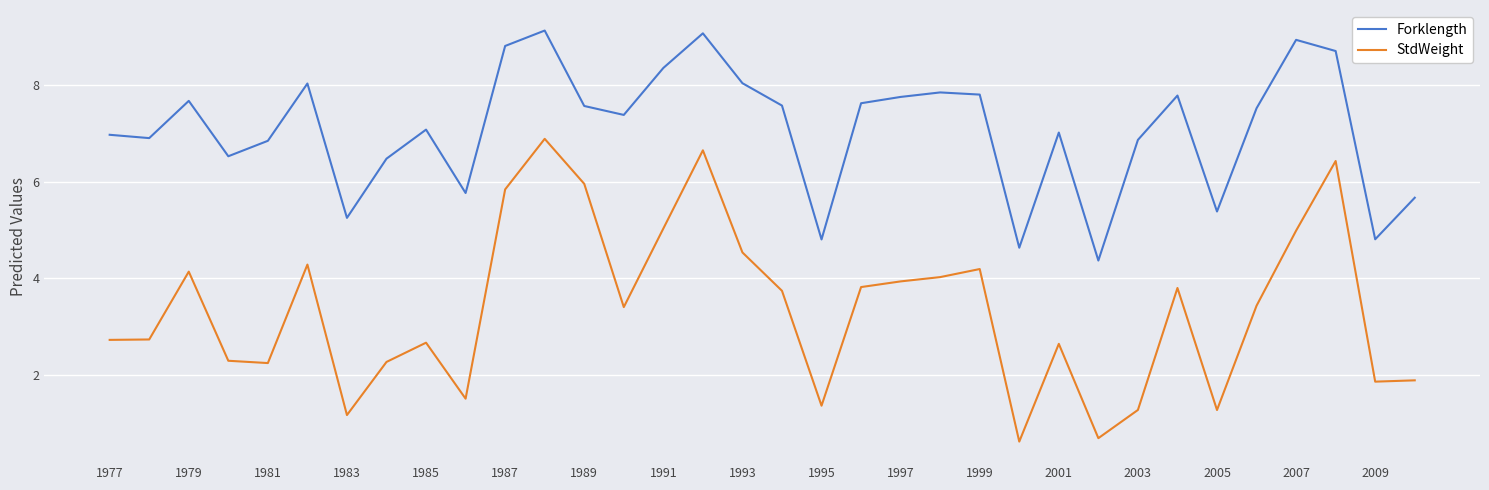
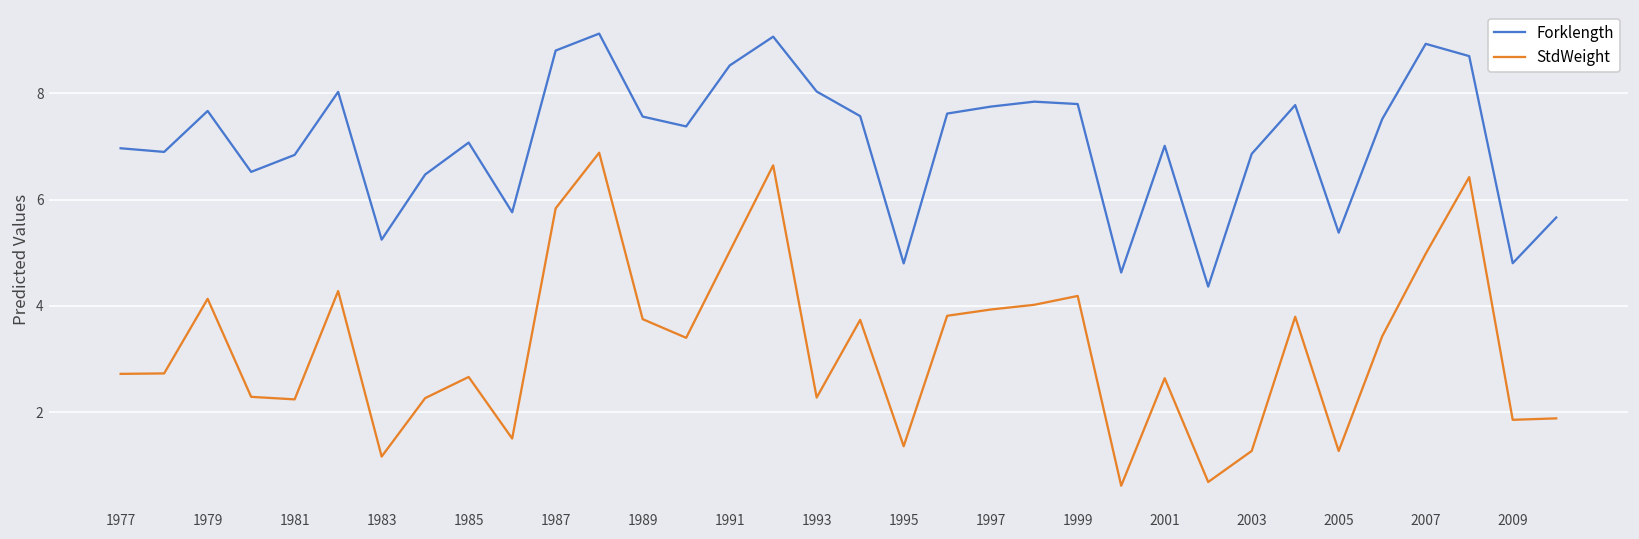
StdWeight, 1989: 6.0 -> 3.8
Forklength, 1991: 8.4 -> 8.5
StdWeight, 1993: 4.5 -> 2.3
